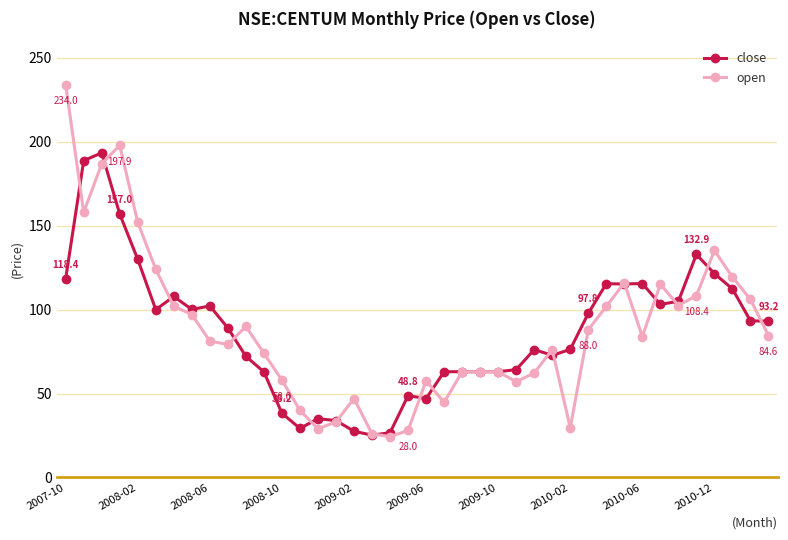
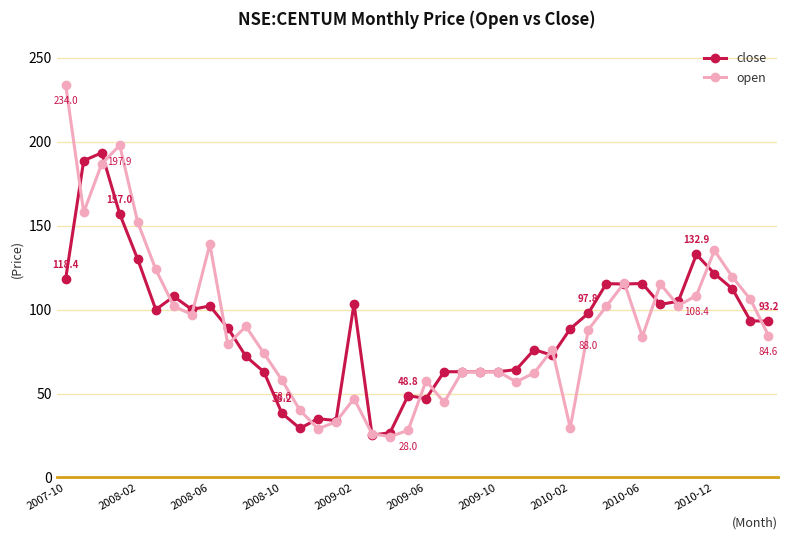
open, 2008-06: 81 -> 139
close, 2009-02: 28 -> 104
close, 2010-02: 76 -> 89
